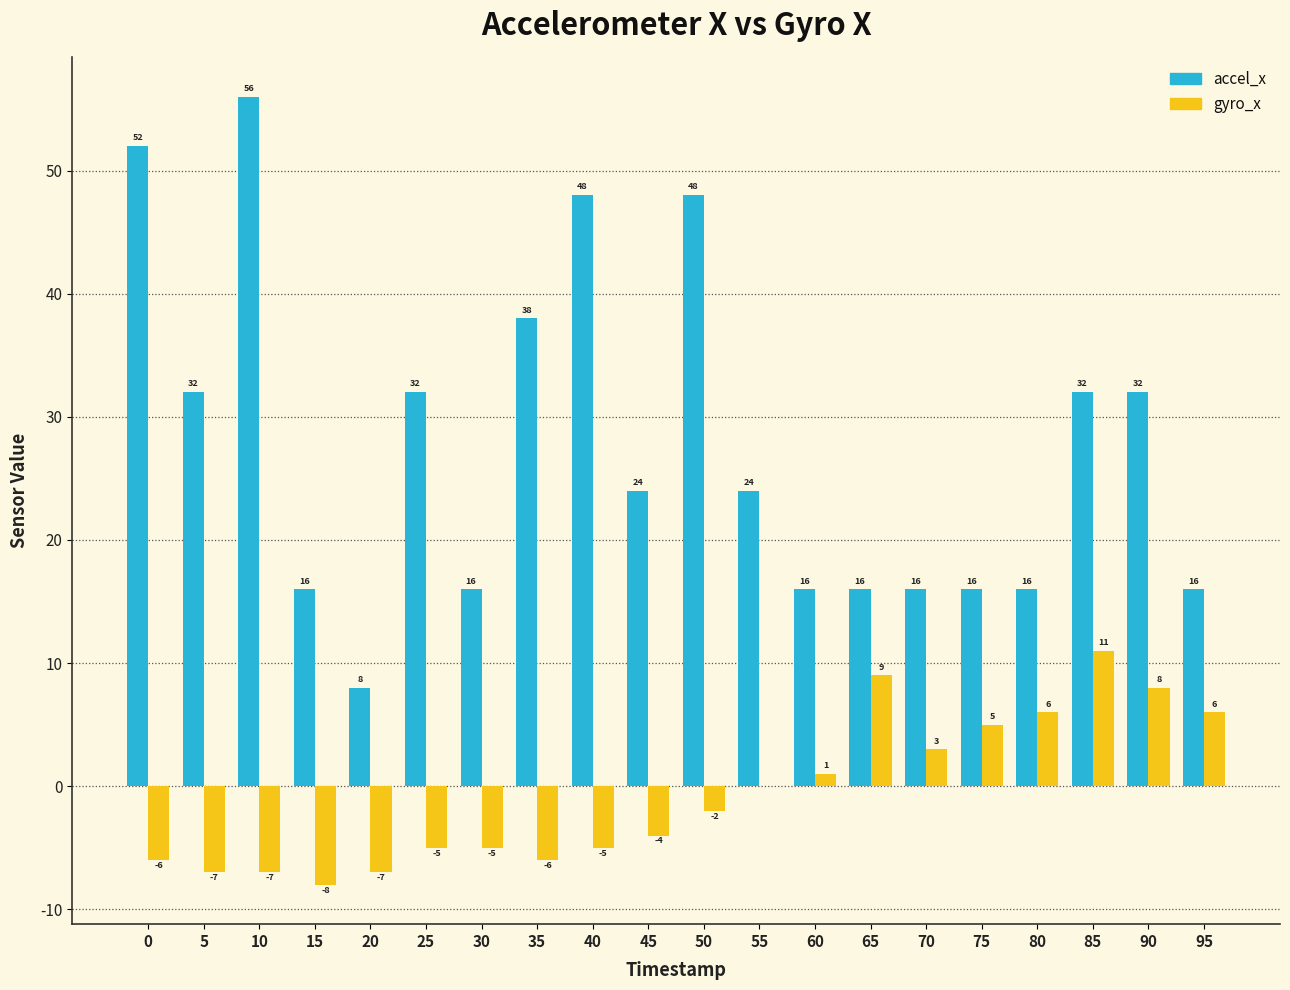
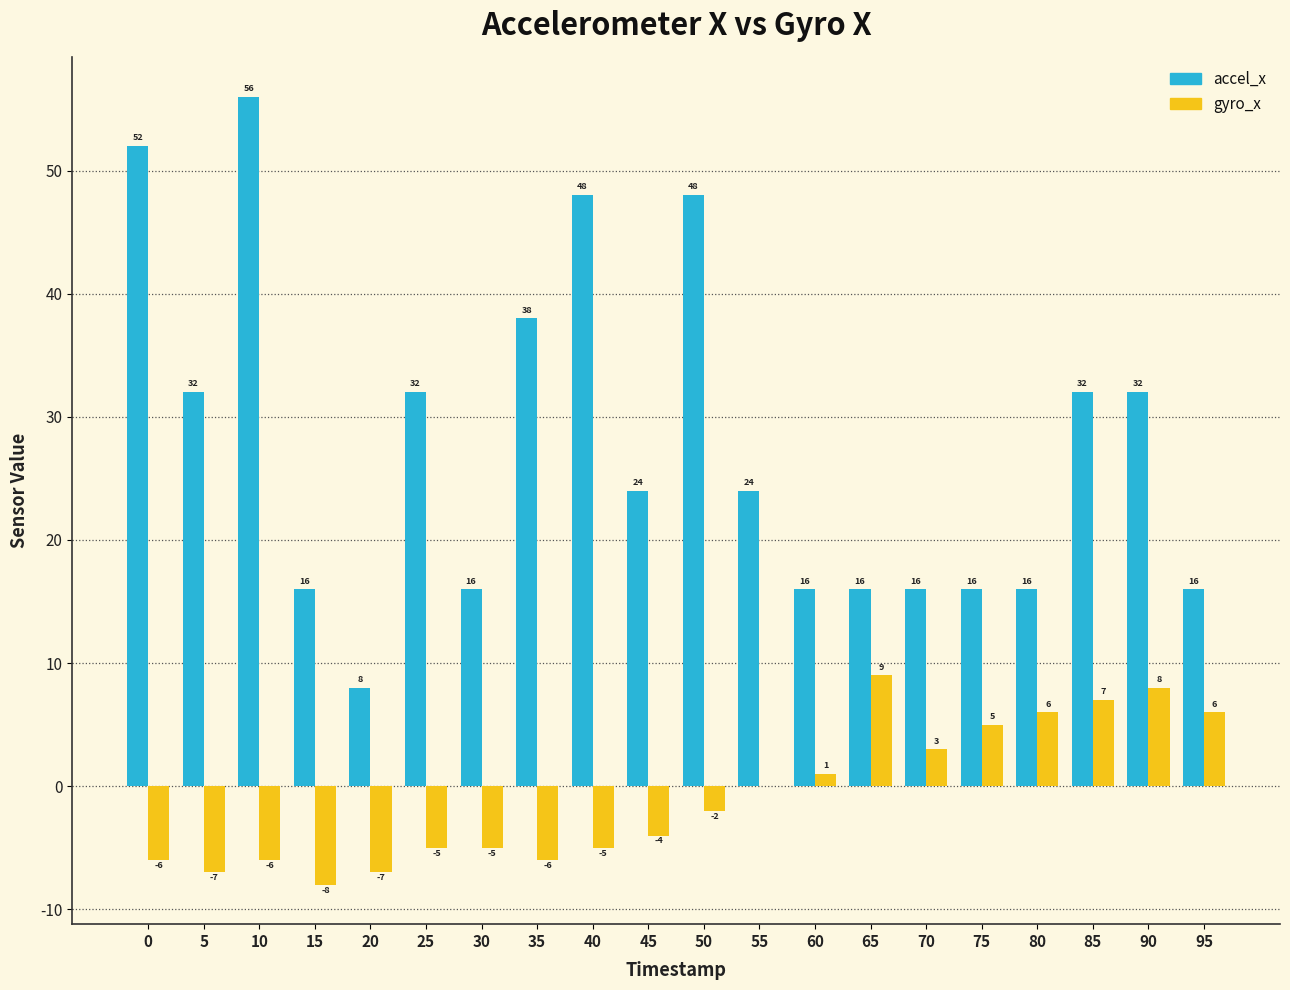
gyro_x, 10: -7 -> -6
gyro_x, 85: 11 -> 7
